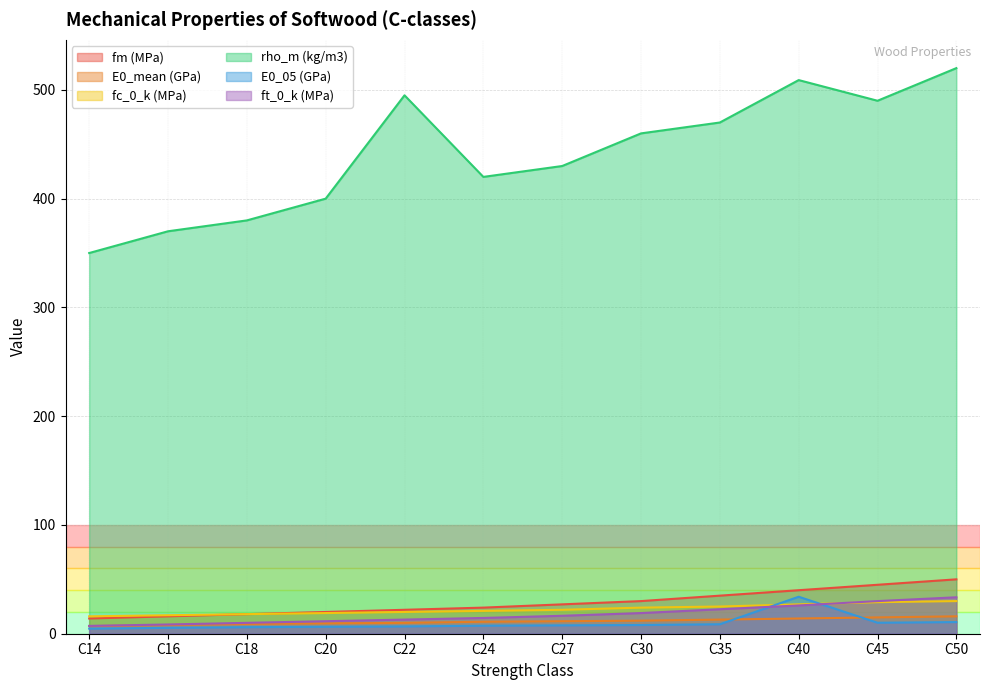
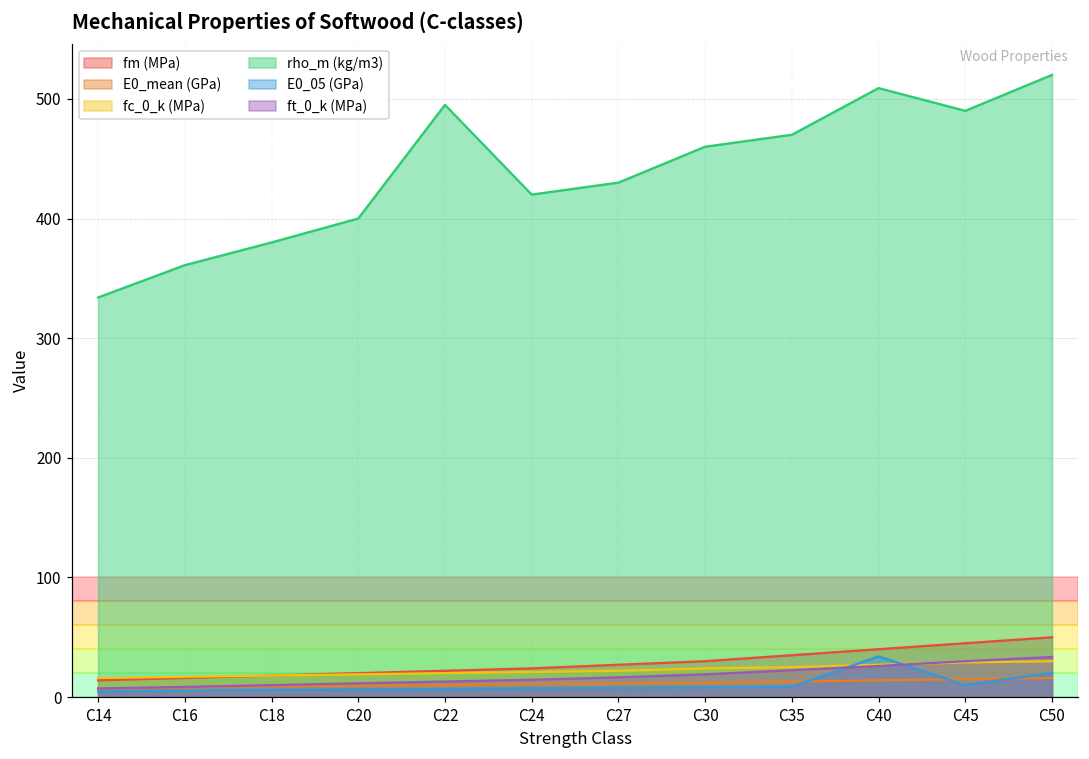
rho_m (kg/m3), C14: 350 -> 334
rho_m (kg/m3), C16: 370 -> 361
E0_05 (GPa), C50: 11 -> 20
